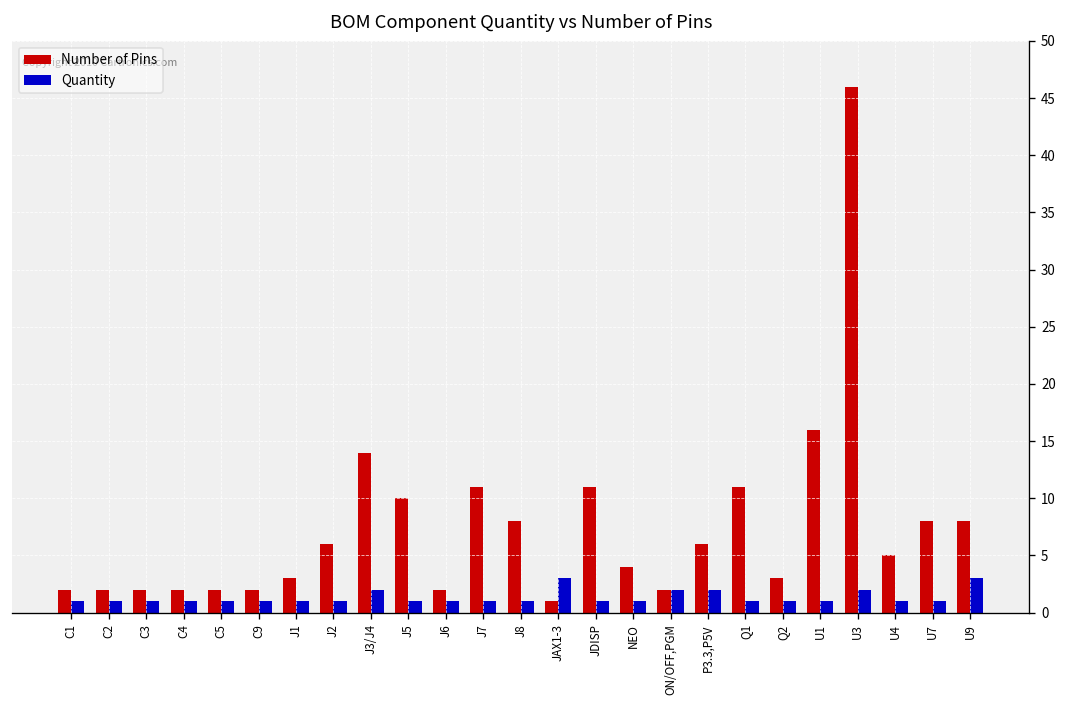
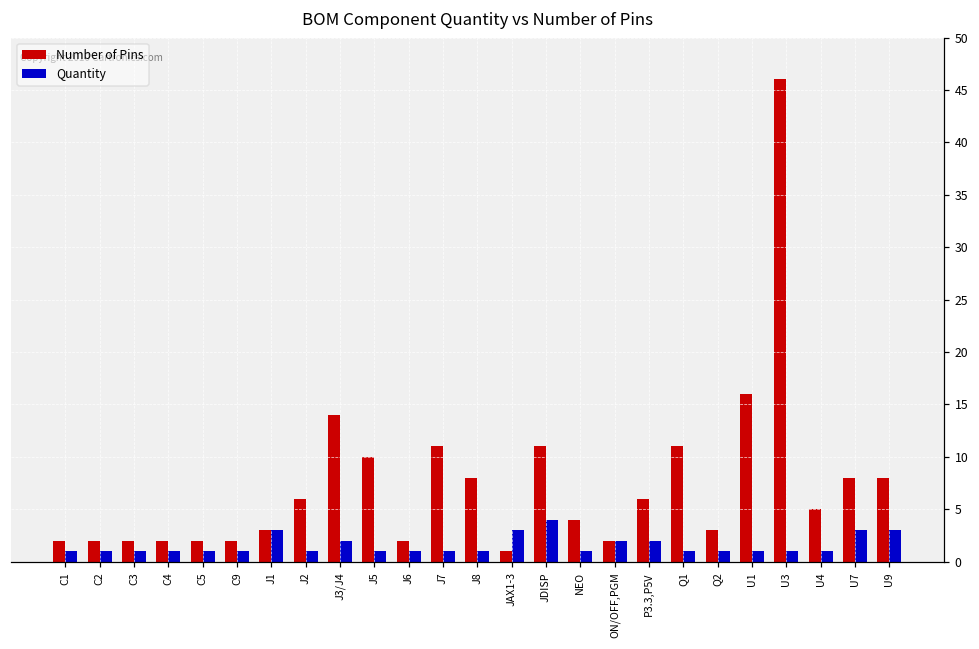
Quantity, J1: 1 -> 3
Quantity, JDISP: 1 -> 4
Quantity, U3: 2 -> 1
Quantity, U7: 1 -> 3
